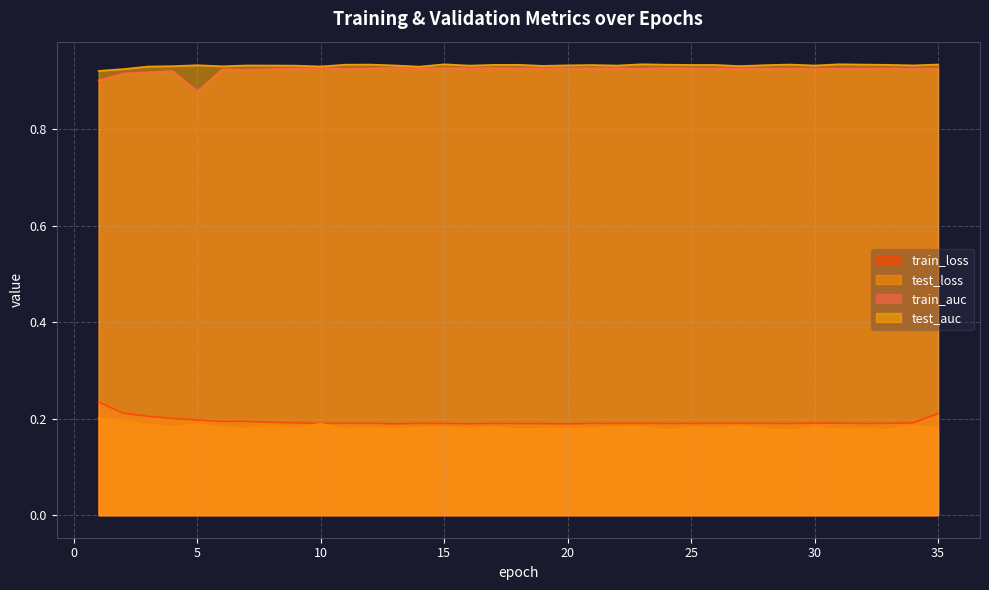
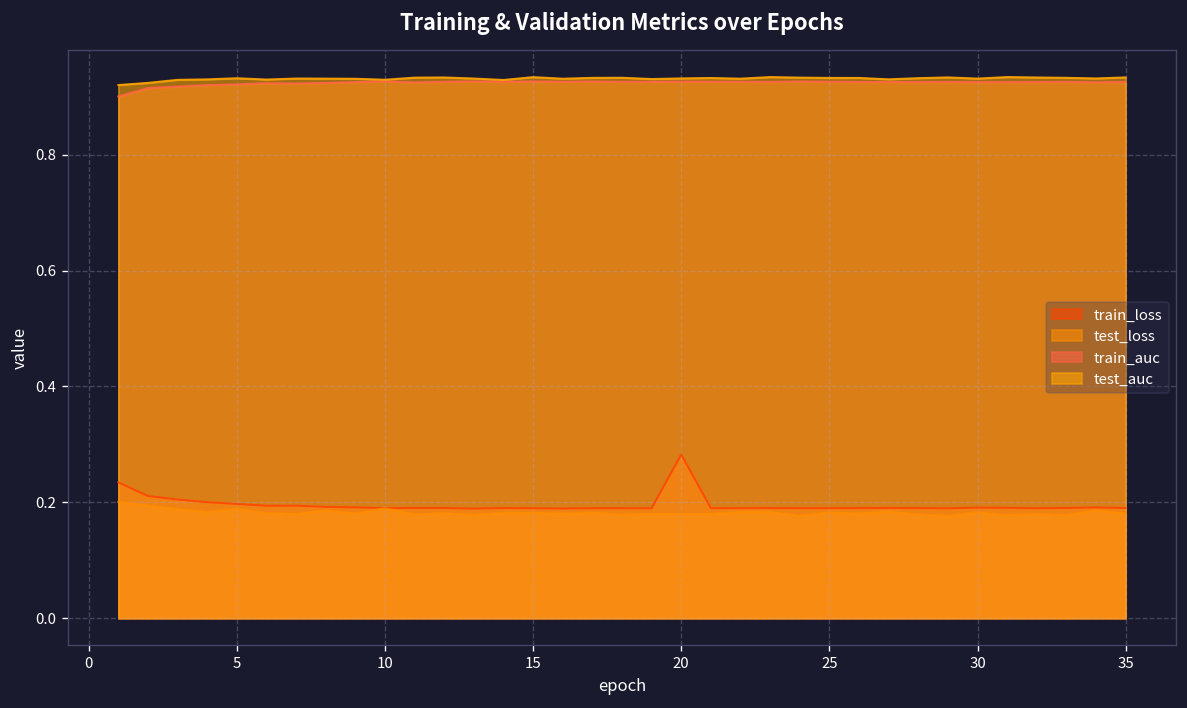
train_auc, 5: 0.88 -> 0.92
train_loss, 20: 0.19 -> 0.28
train_loss, 35: 0.21 -> 0.19
